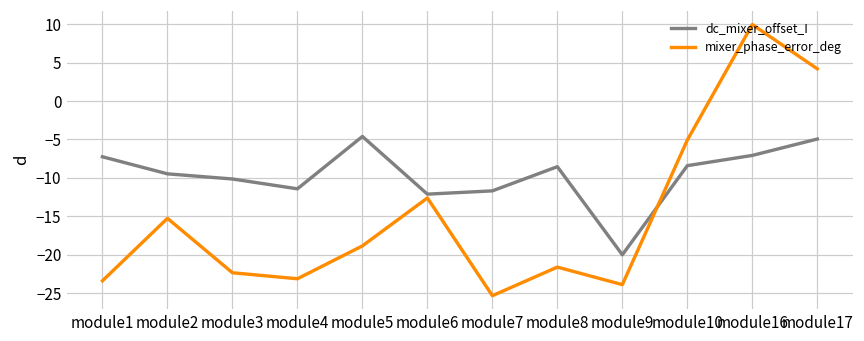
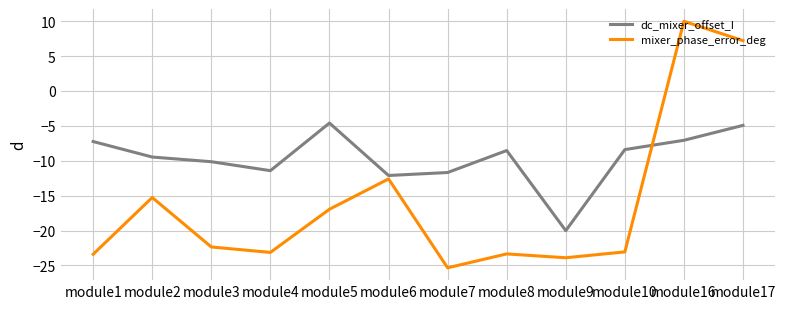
mixer_phase_error_deg, module5: -19 -> -17
mixer_phase_error_deg, module8: -22 -> -23
mixer_phase_error_deg, module10: -5 -> -23
mixer_phase_error_deg, module17: 4 -> 7
